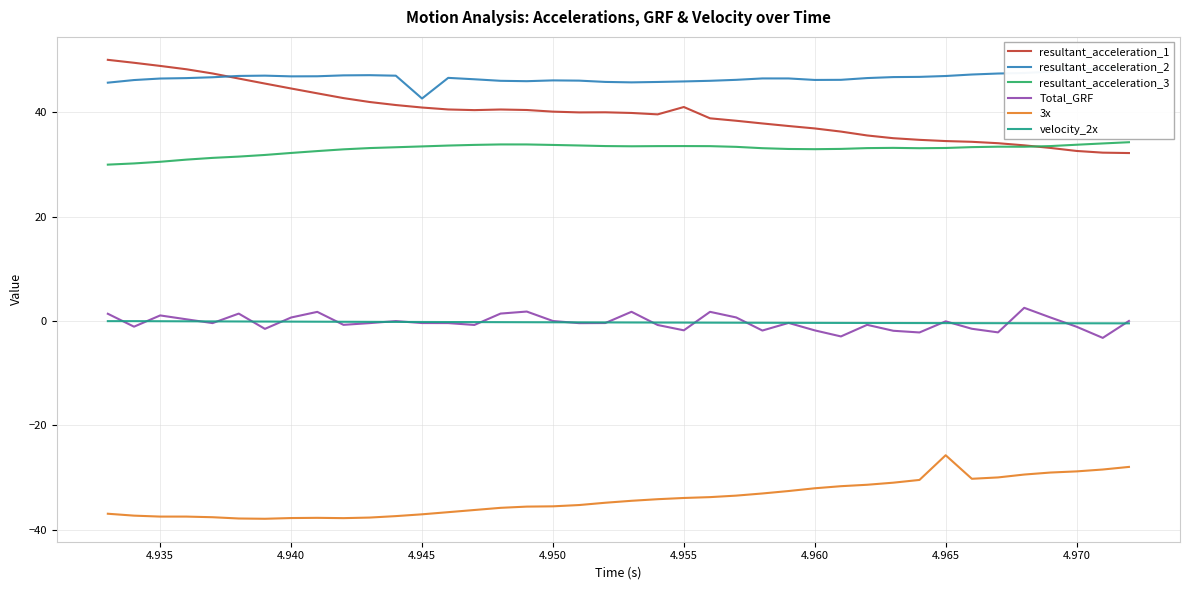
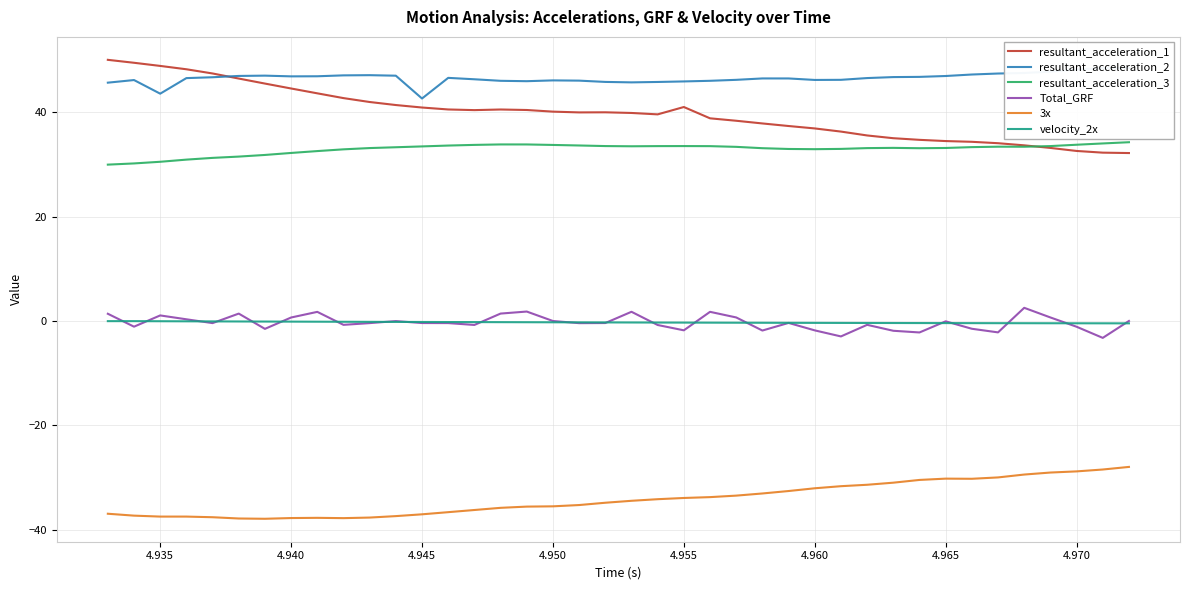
resultant_acceleration_2, 4.935: 46 -> 44
3x, 4.965: -26 -> -30
